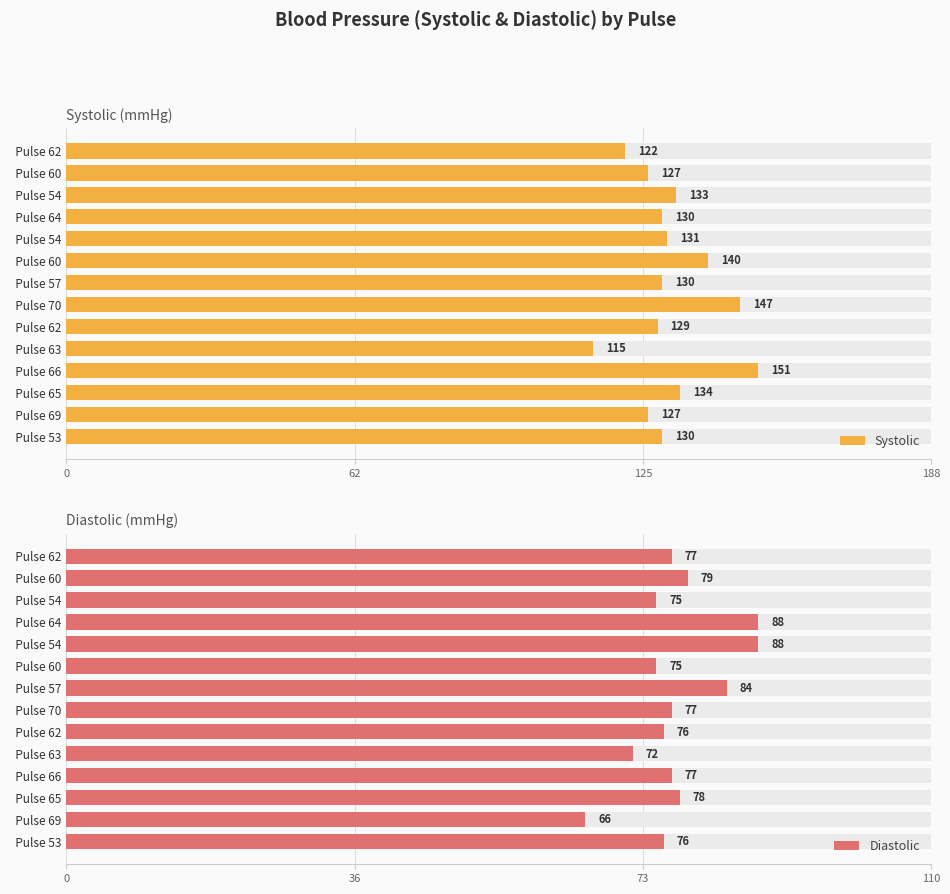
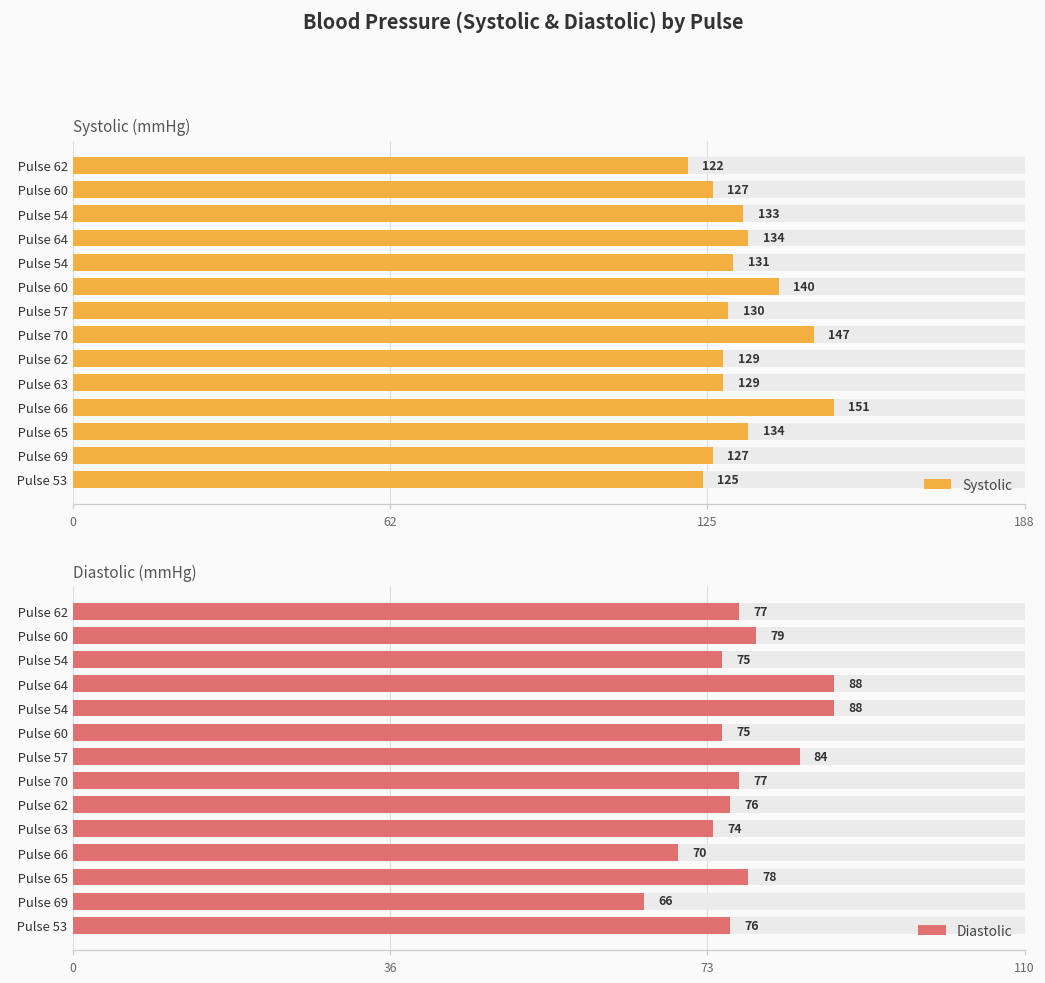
Systolic (mmHg), Systolic, Pulse 64: 130 -> 134
Systolic (mmHg), Systolic, Pulse 63: 115 -> 129
Systolic (mmHg), Systolic, Pulse 53: 130 -> 125
Diastolic (mmHg), Diastolic, Pulse 63: 72 -> 74
Diastolic (mmHg), Diastolic, Pulse 66: 77 -> 70
